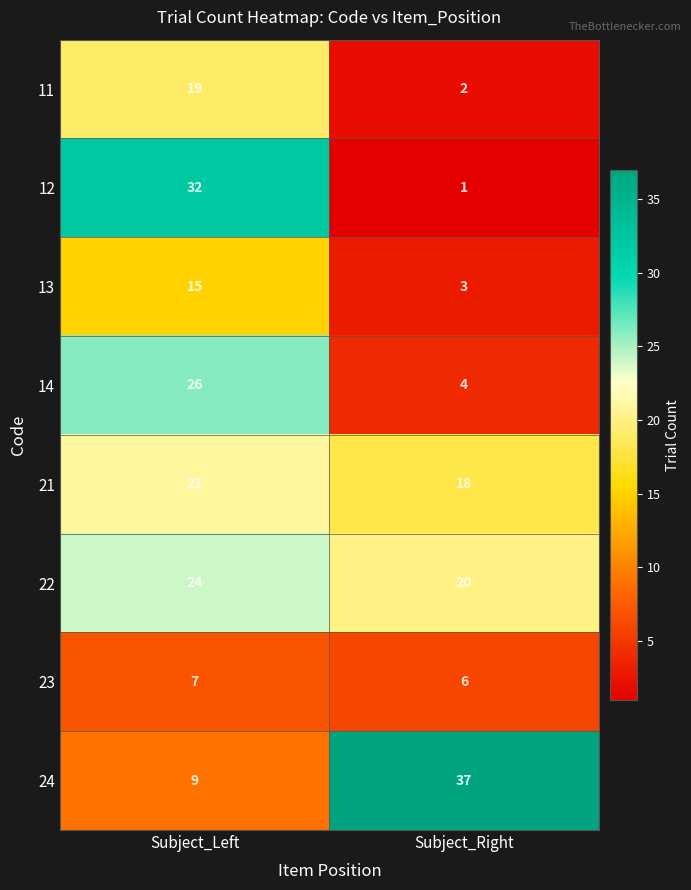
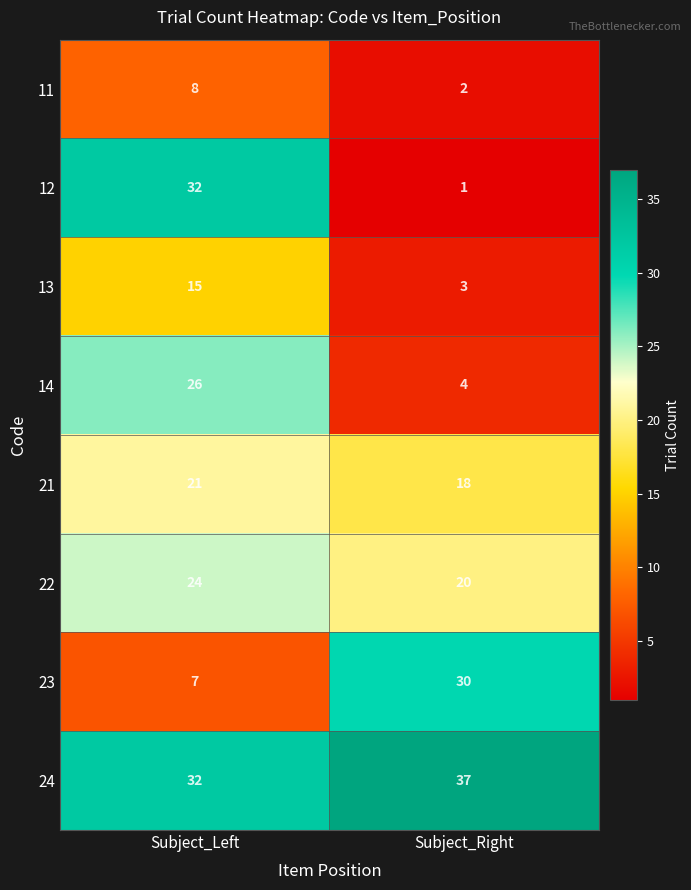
11, Subject_Left: 19 -> 8
23, Subject_Right: 6 -> 30
24, Subject_Left: 9 -> 32
